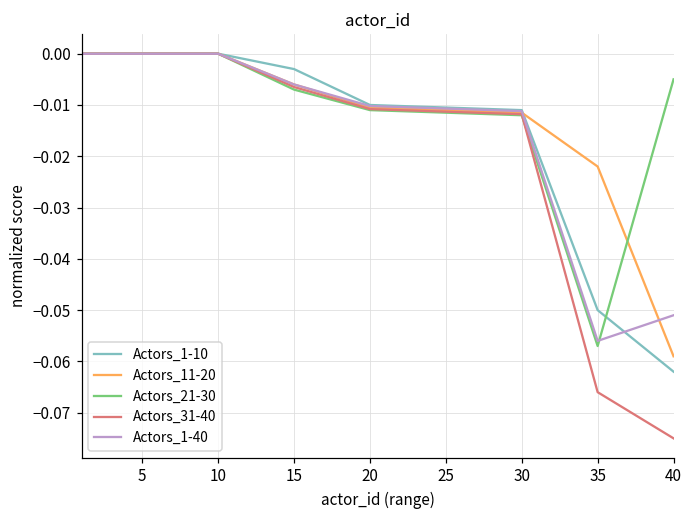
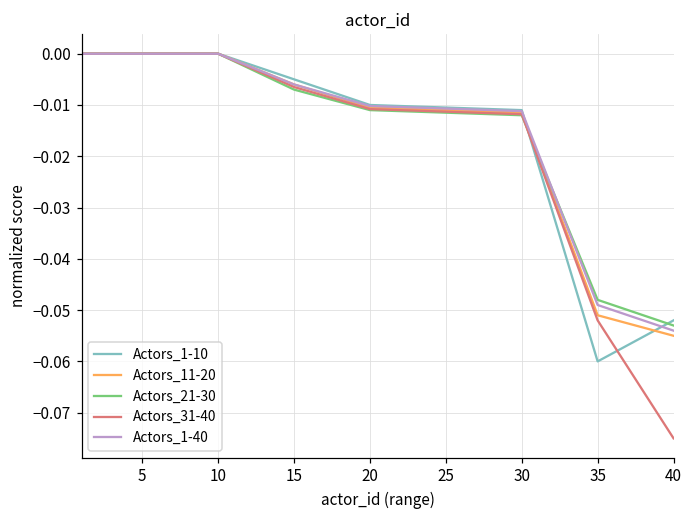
Actors_1-10, 15: -0.003 -> -0.005
Actors_1-10, 35: -0.05 -> -0.06
Actors_11-20, 35: -0.022 -> -0.051
Actors_21-30, 35: -0.057 -> -0.048
Actors_31-40, 35: -0.066 -> -0.052
Actors_1-40, 35: -0.056 -> -0.049
Actors_1-10, 40: -0.062 -> -0.052
Actors_11-20, 40: -0.059 -> -0.055
Actors_21-30, 40: -0.005 -> -0.053
Actors_1-40, 40: -0.051 -> -0.054
